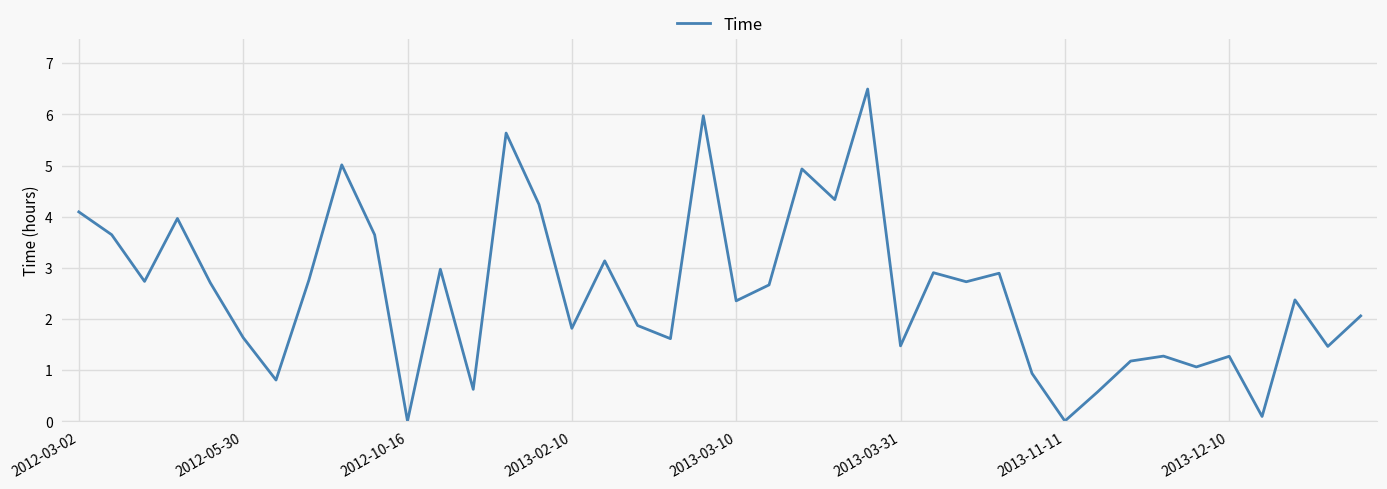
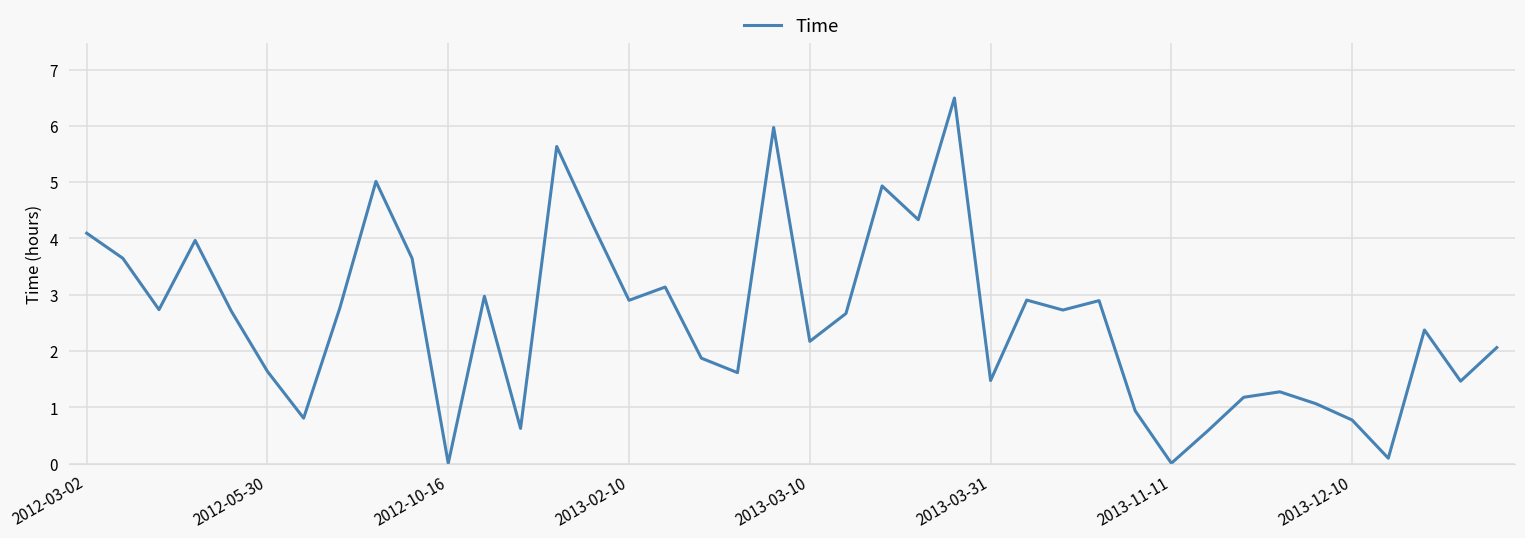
2013-02-10: 1.8 -> 2.9
2013-03-10: 2.4 -> 2.2
2013-12-10: 1.3 -> 0.8
